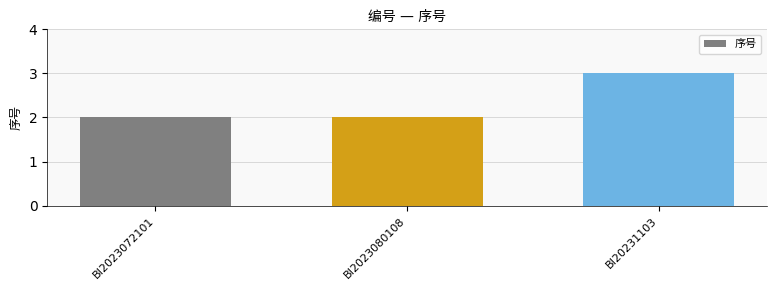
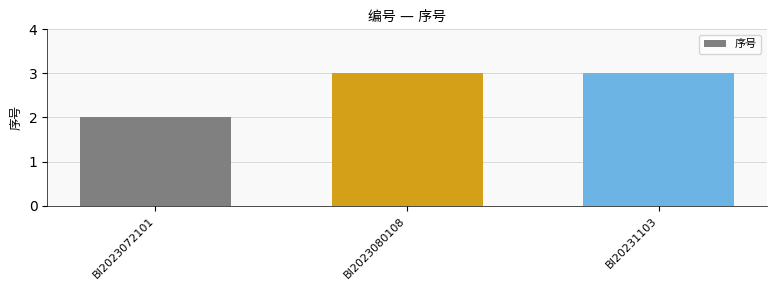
BI2023080108: 2 -> 3
